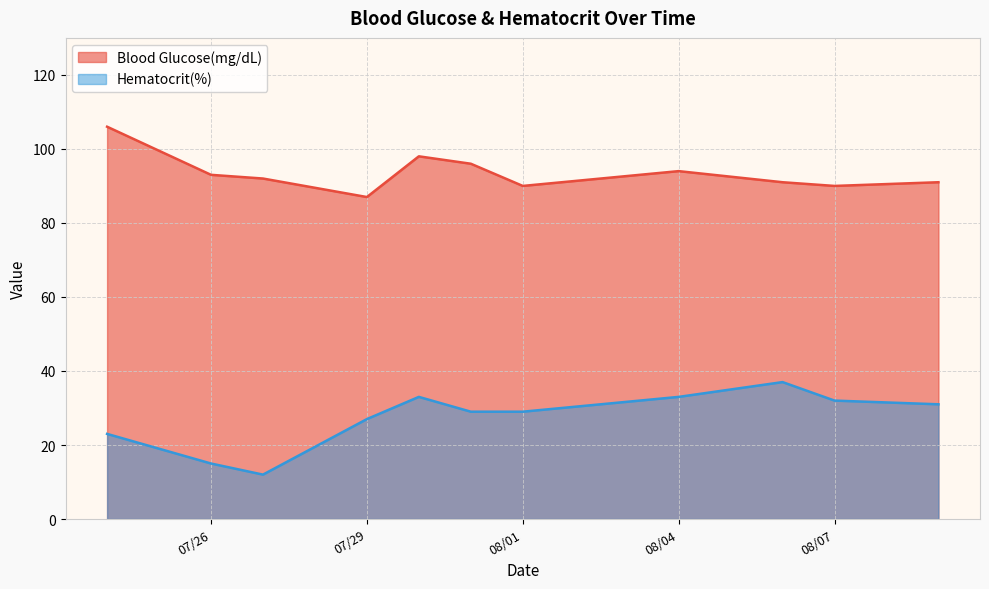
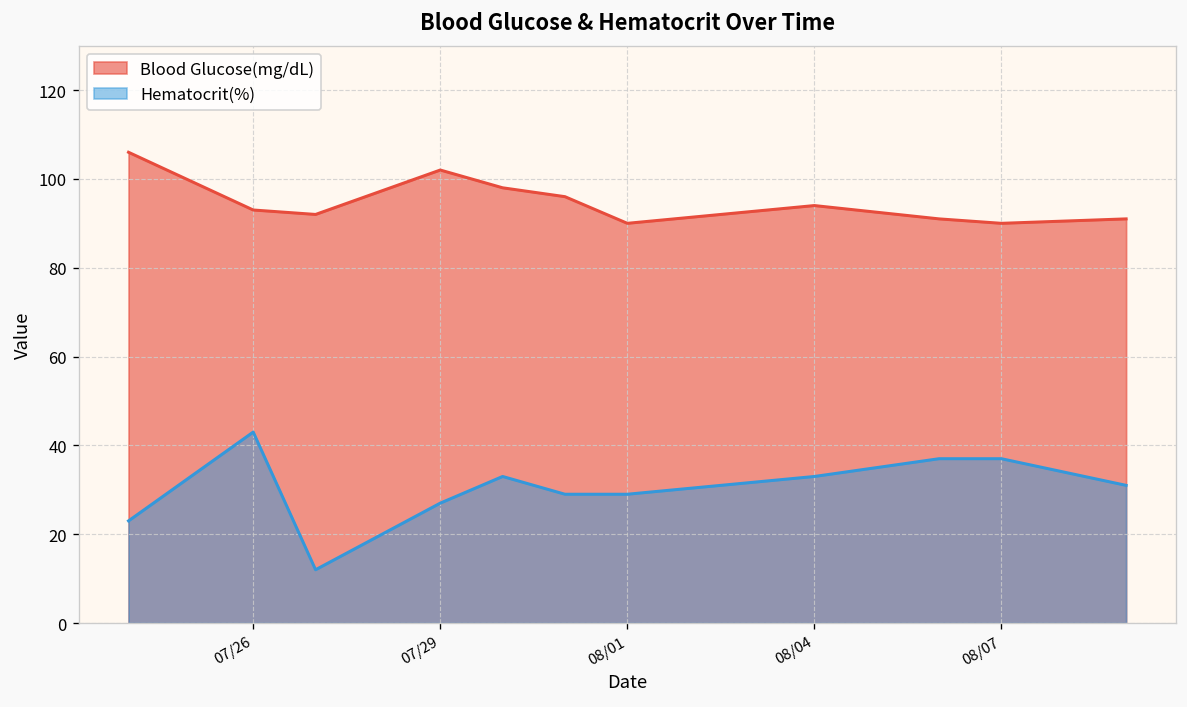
Hematocrit(%), 07/26: 15 -> 43
Blood Glucose(mg/dL), 07/29: 87 -> 102
Hematocrit(%), 08/07: 32 -> 37
